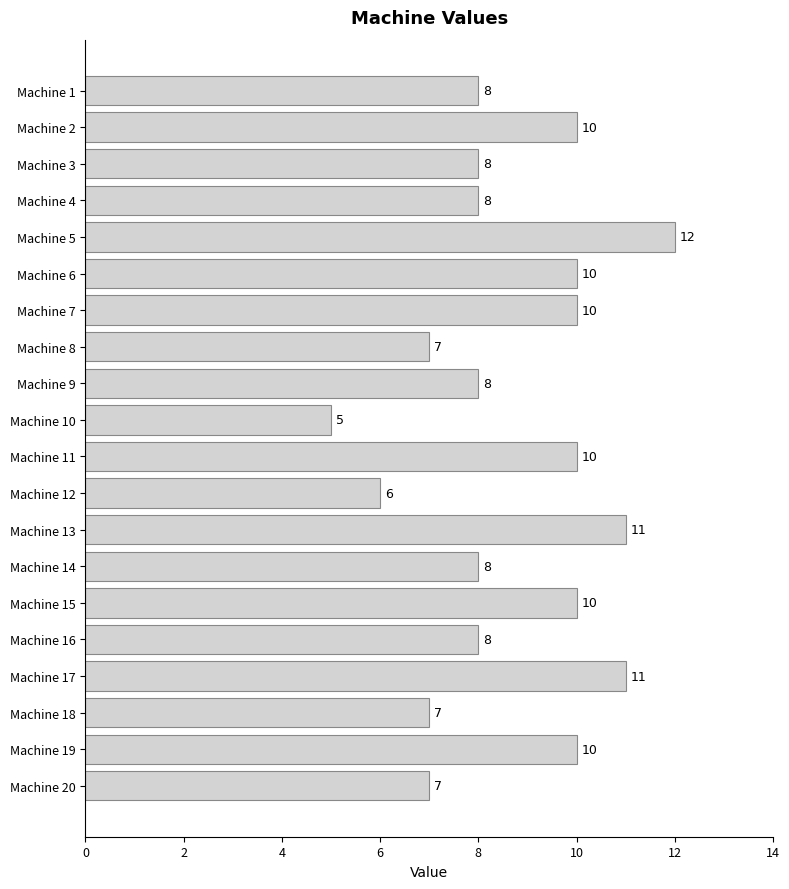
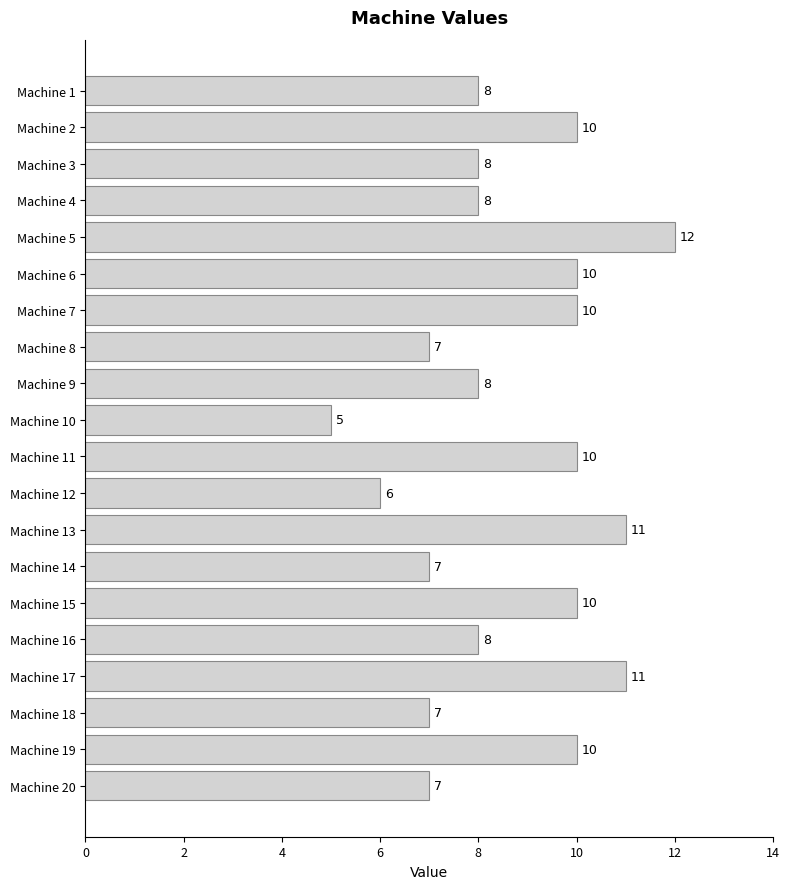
Machine 14: 8 -> 7
